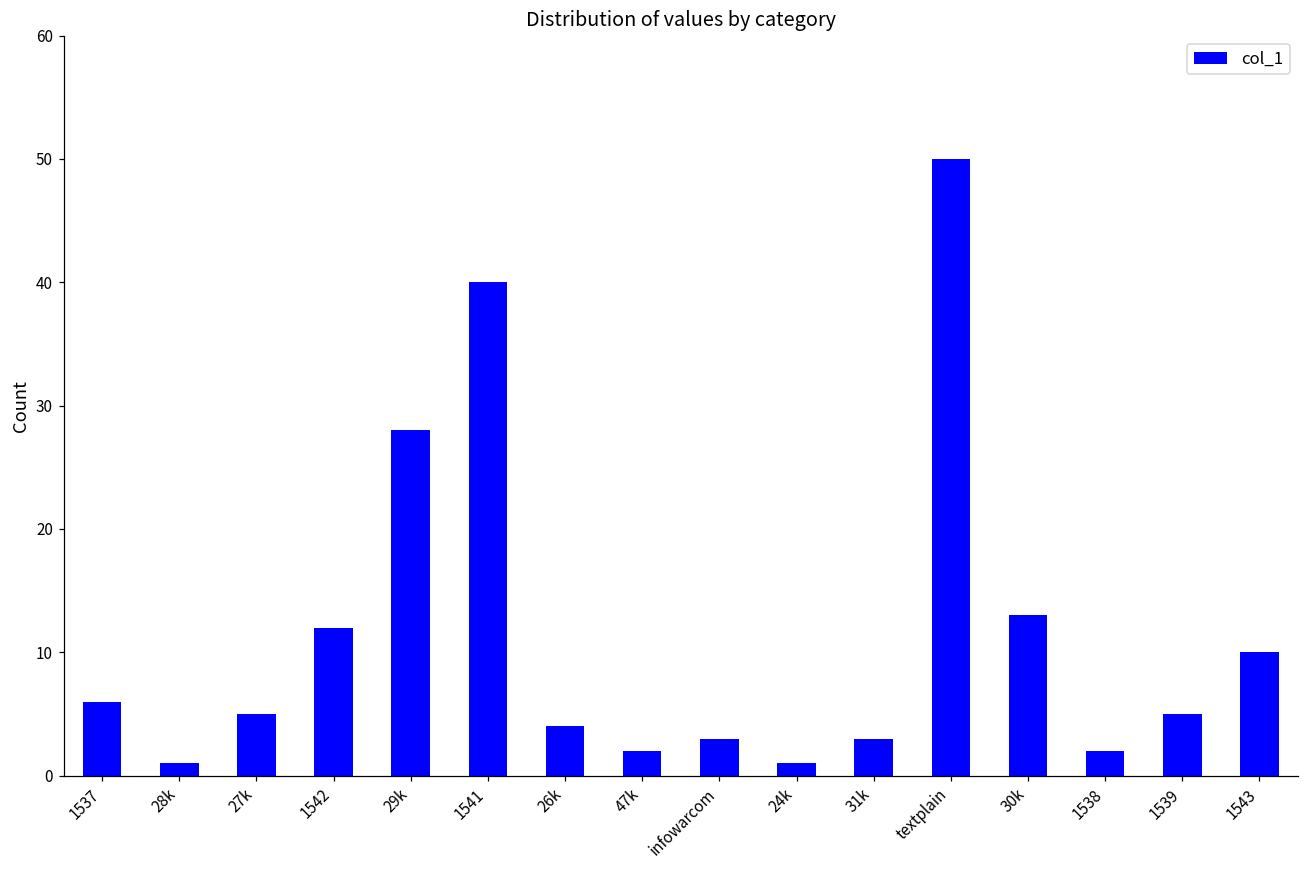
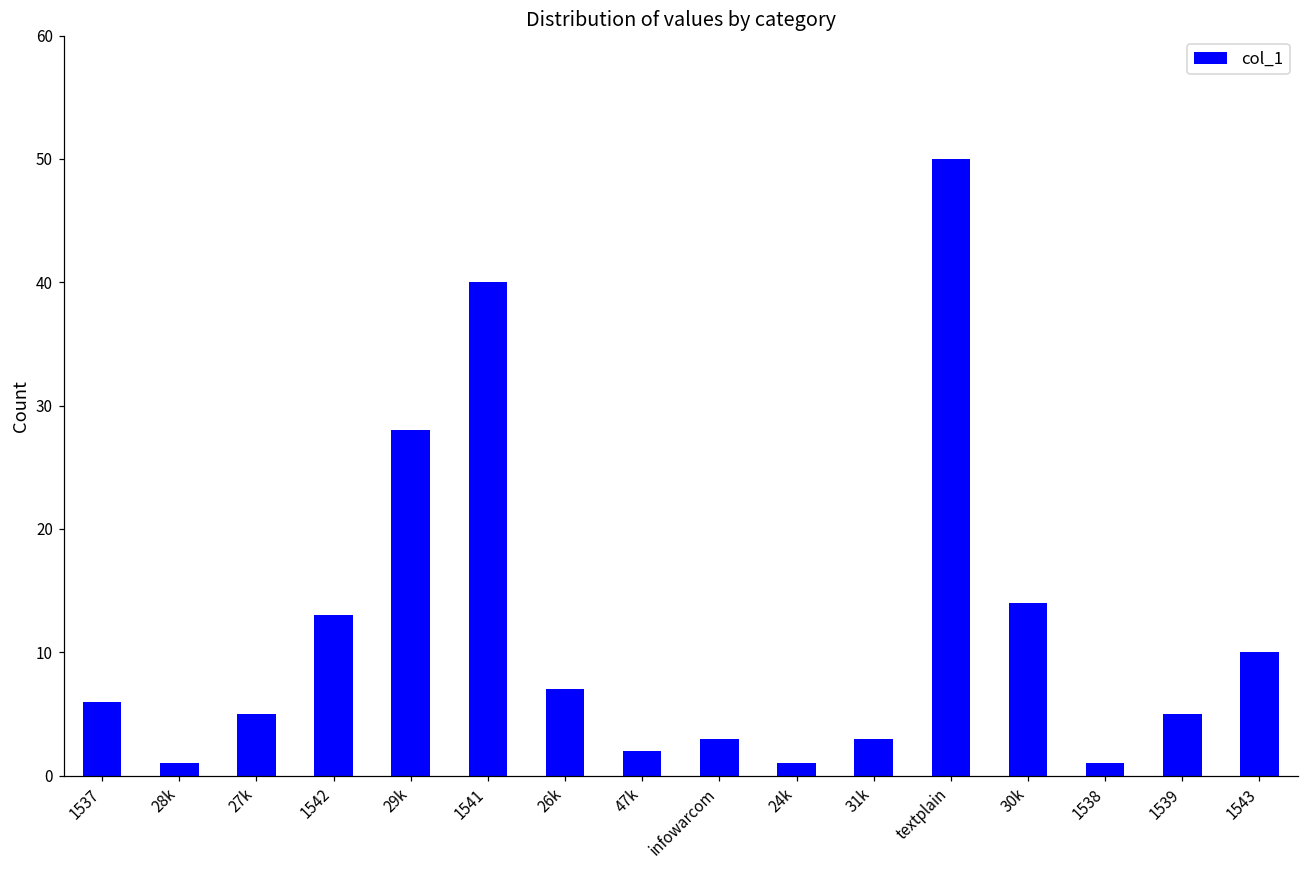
1542: 12 -> 13
26k: 4 -> 7
30k: 13 -> 14
1538: 2 -> 1
